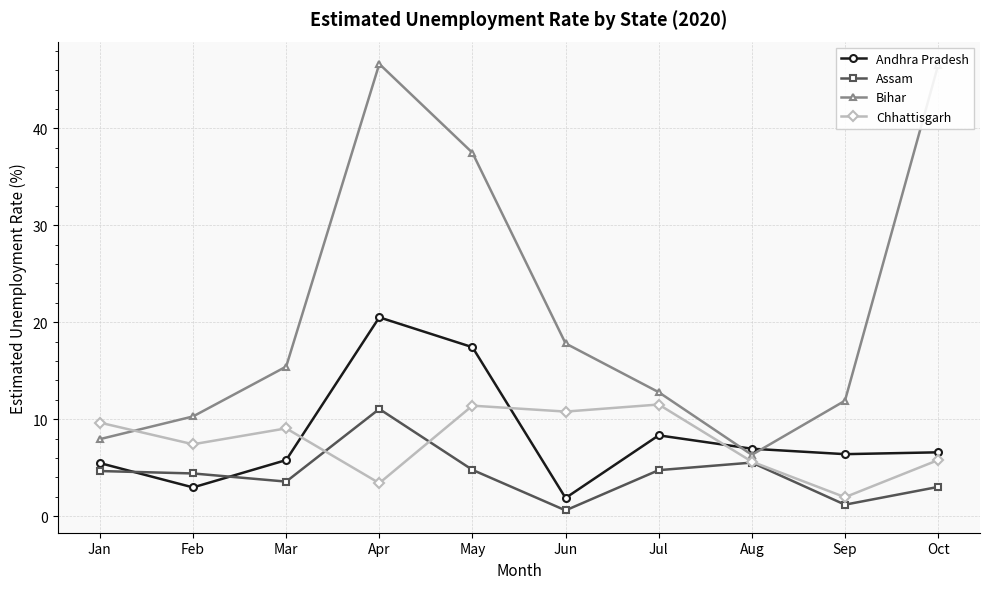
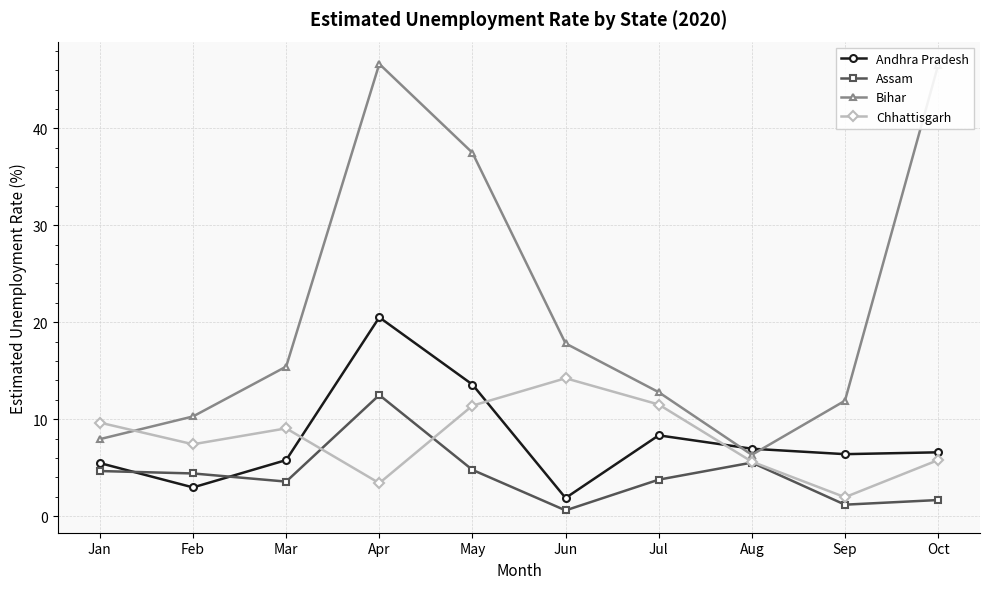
Assam, Apr: 11 -> 13
Andhra Pradesh, May: 17 -> 14
Chhattisgarh, Jun: 11 -> 14
Assam, Jul: 5 -> 4
Assam, Oct: 3 -> 2
